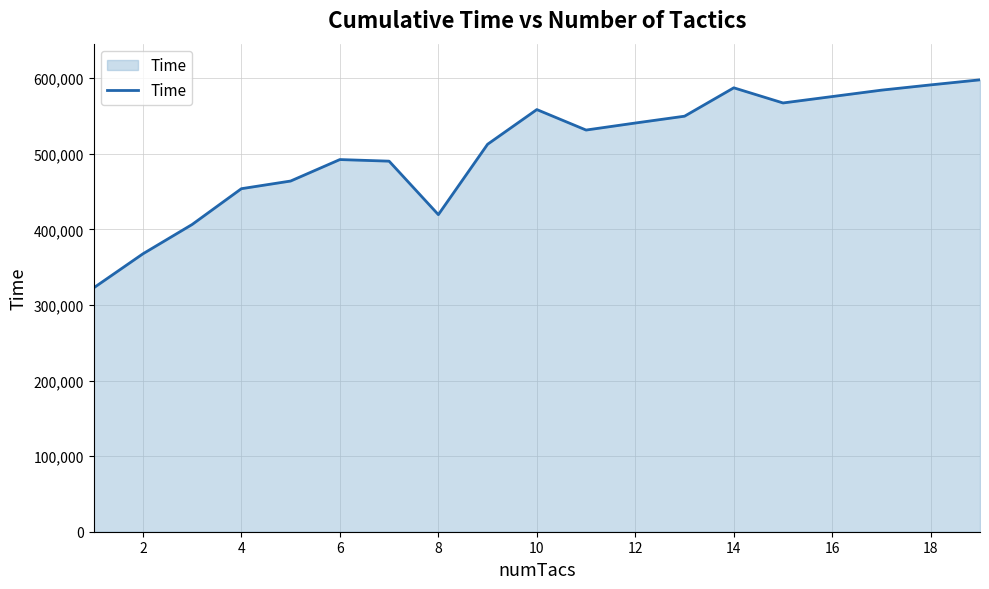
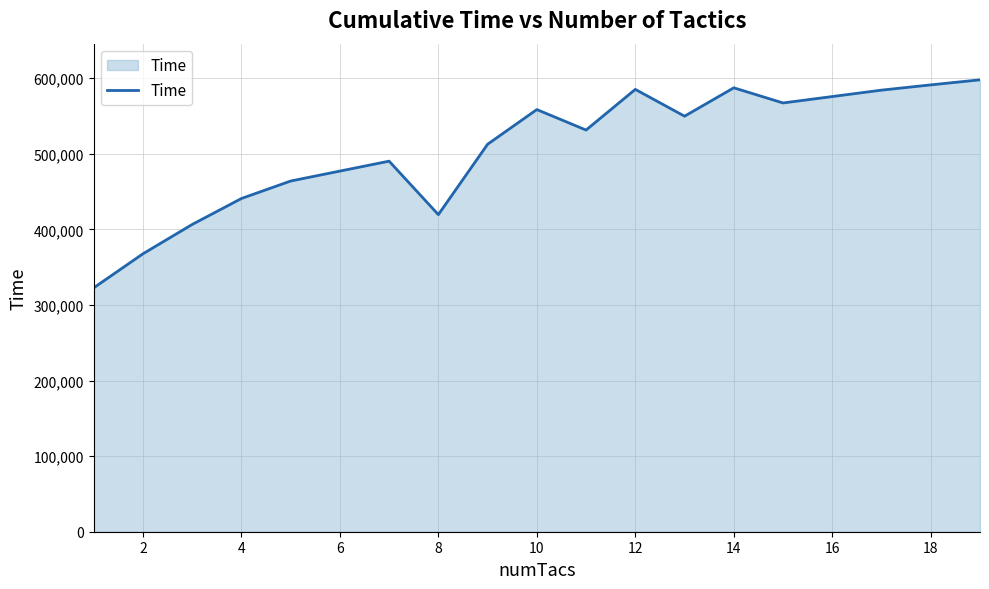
4: 450,000 -> 440,000
6: 490,000 -> 480,000
12: 540,000 -> 590,000
